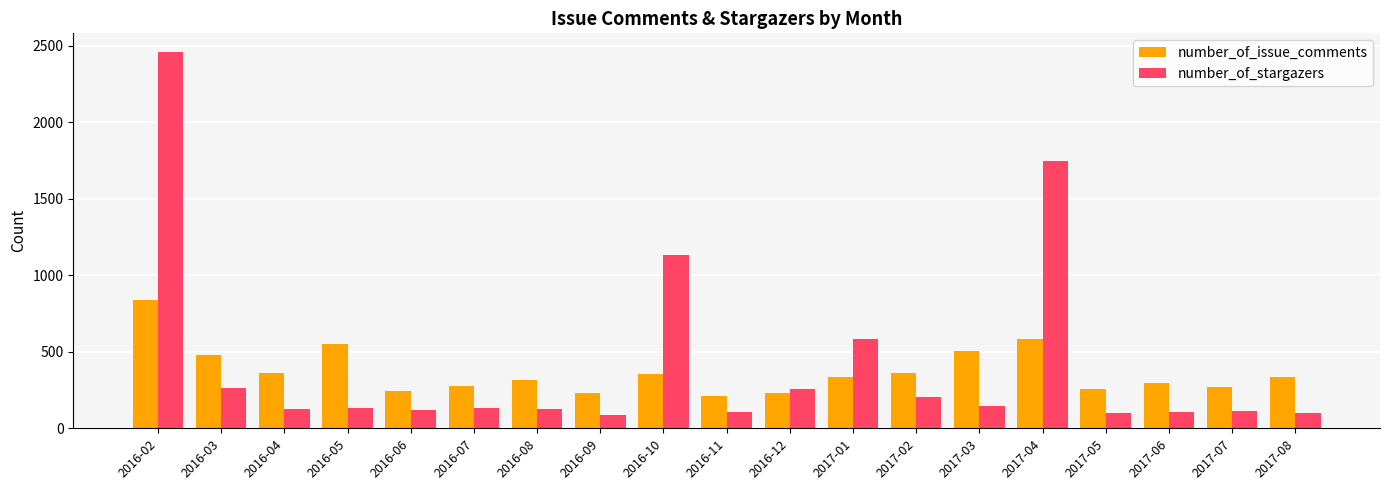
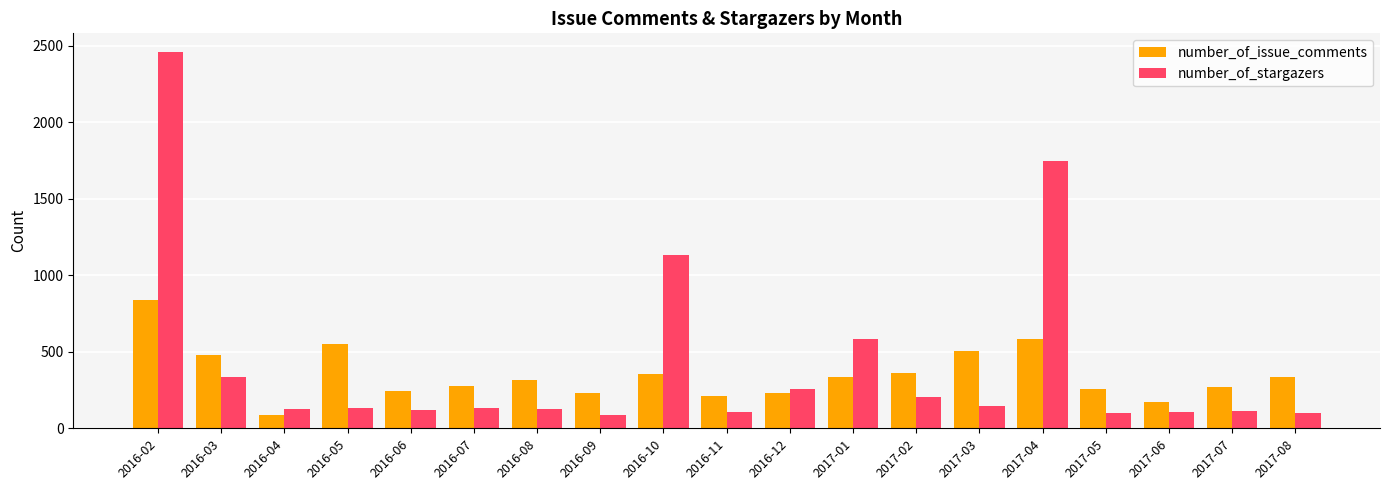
number_of_stargazers, 2016-03: 270 -> 340
number_of_issue_comments, 2016-04: 360 -> 90
number_of_issue_comments, 2017-06: 300 -> 170
